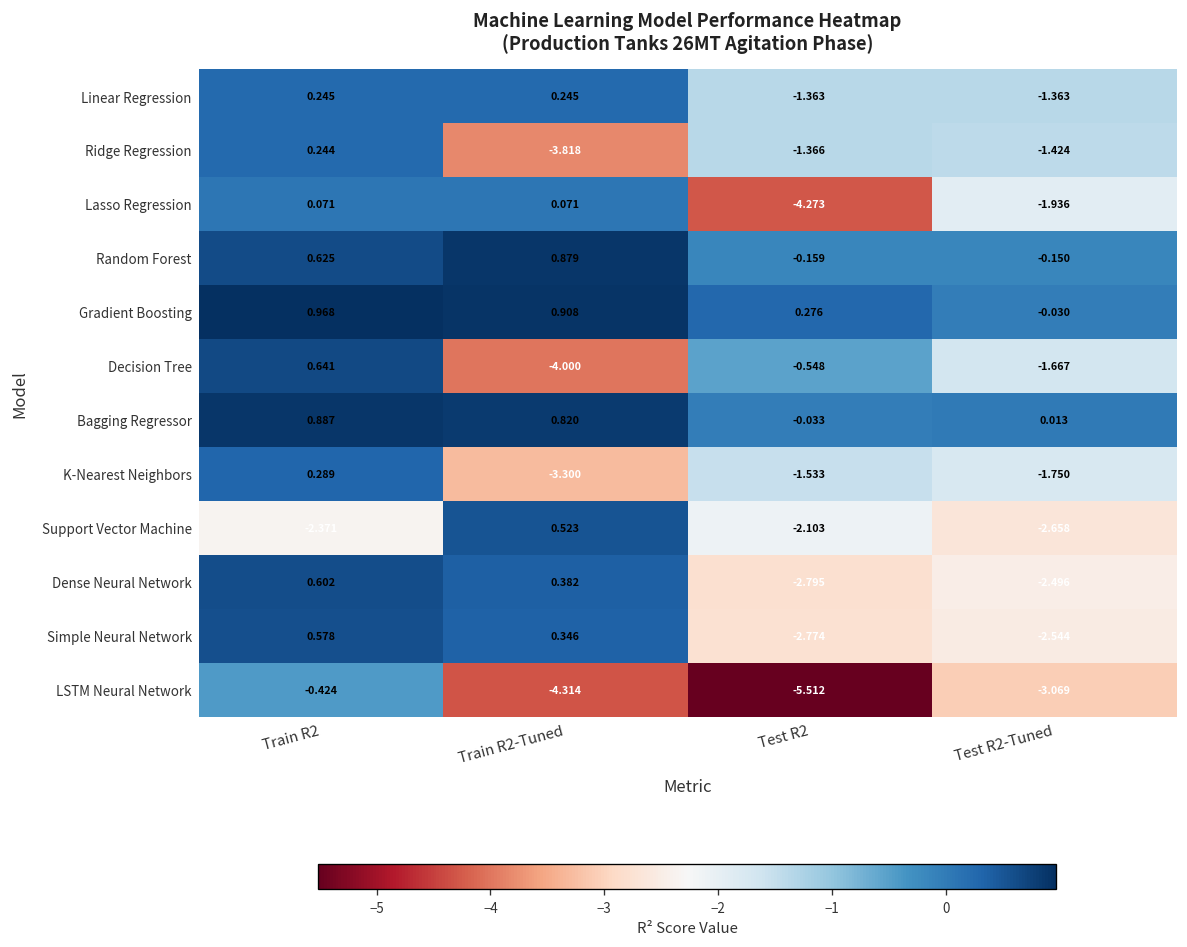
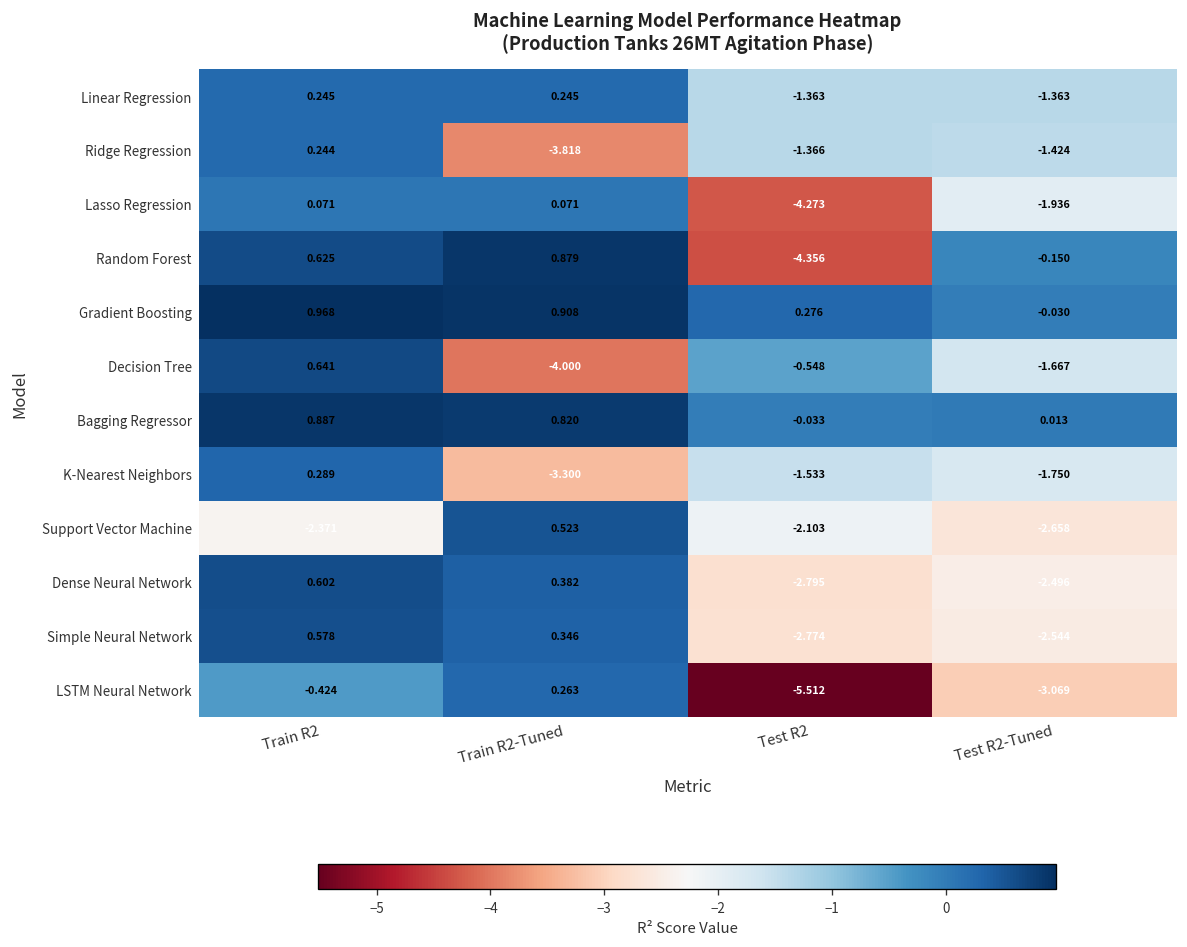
Random Forest, Test R2: -0.159 -> -4.356
LSTM Neural Network, Train R2-Tuned: -4.314 -> 0.263
